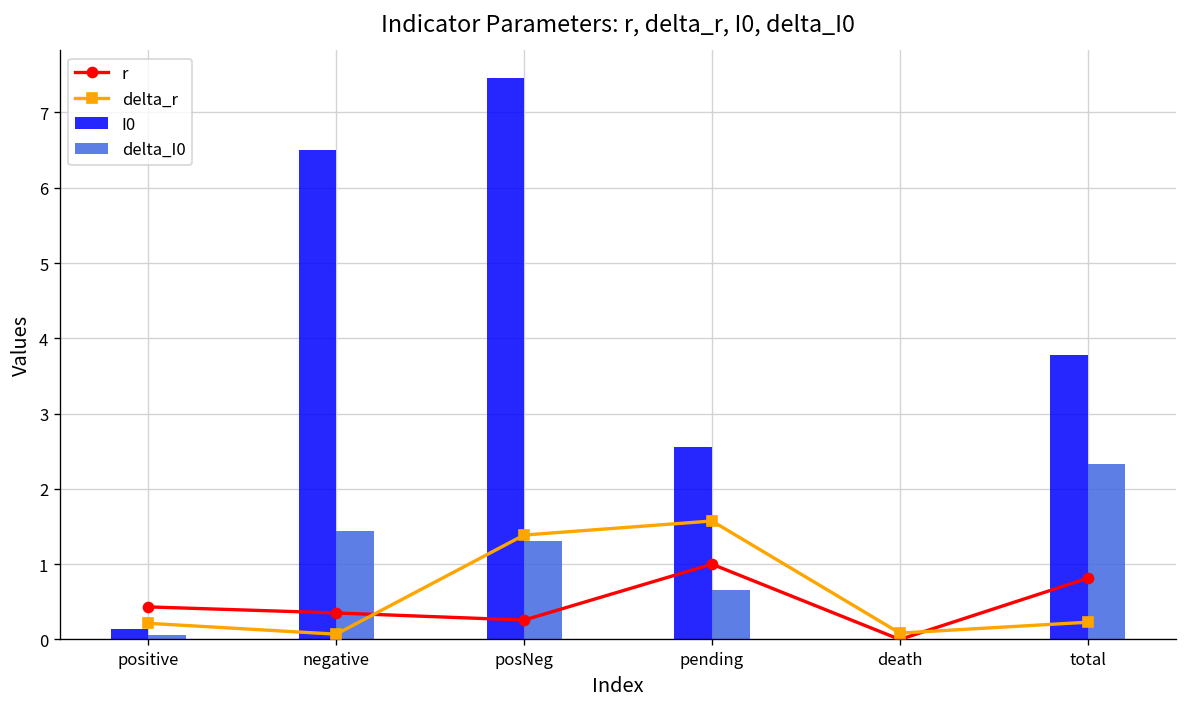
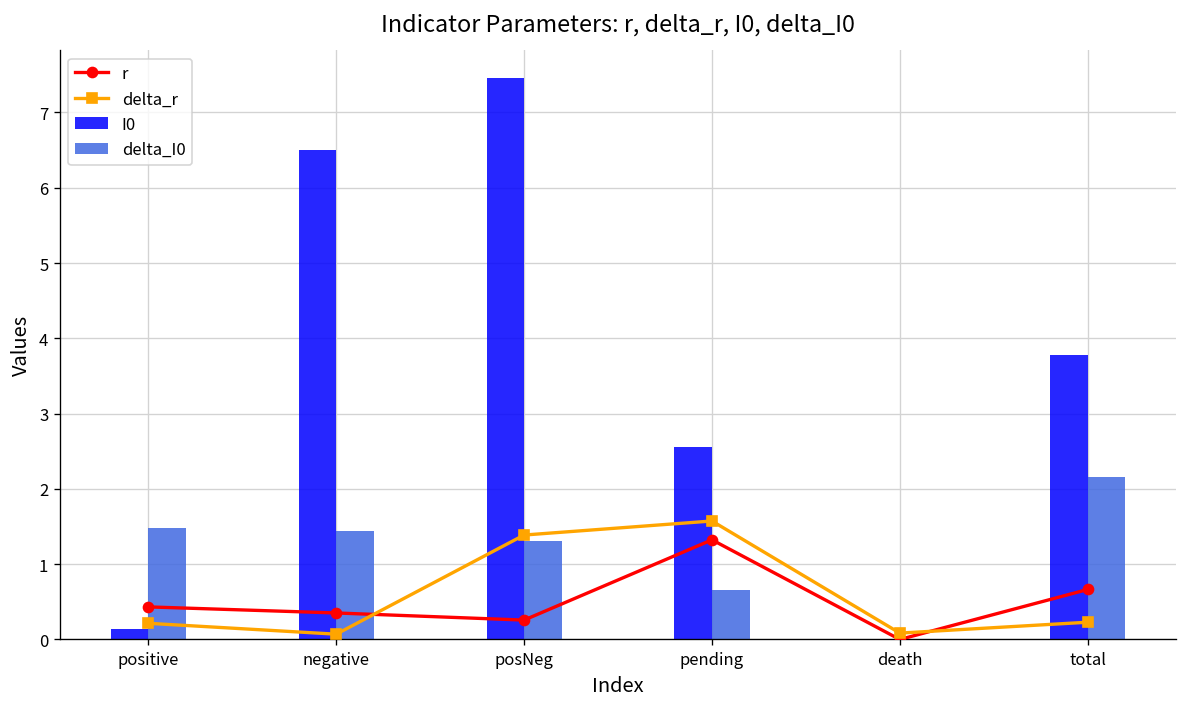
delta_I0, positive: 0.1 -> 1.5
r, pending: 1.0 -> 1.3
r, total: 0.8 -> 0.7
delta_I0, total: 2.3 -> 2.2
